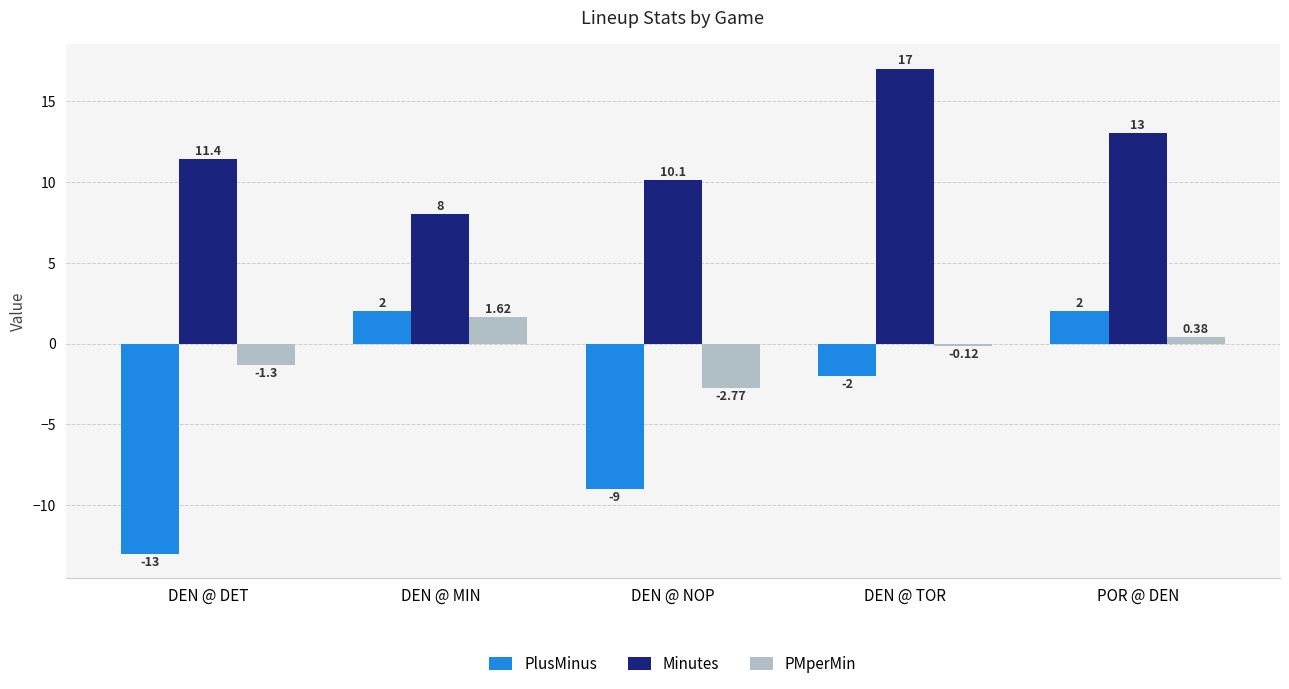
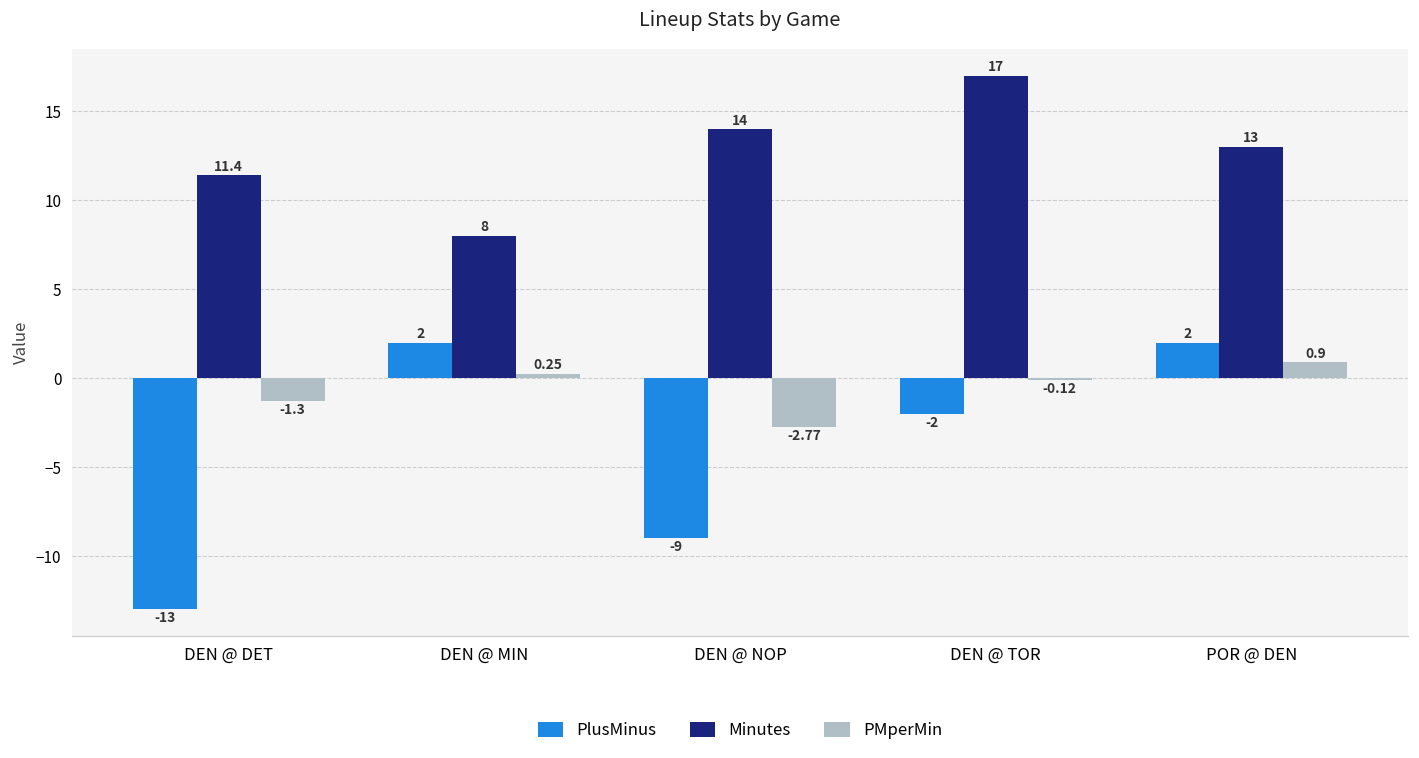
PMperMin, DEN @ MIN: 1.62 -> 0.25
Minutes, DEN @ NOP: 10.1 -> 14
PMperMin, POR @ DEN: 0.38 -> 0.9
